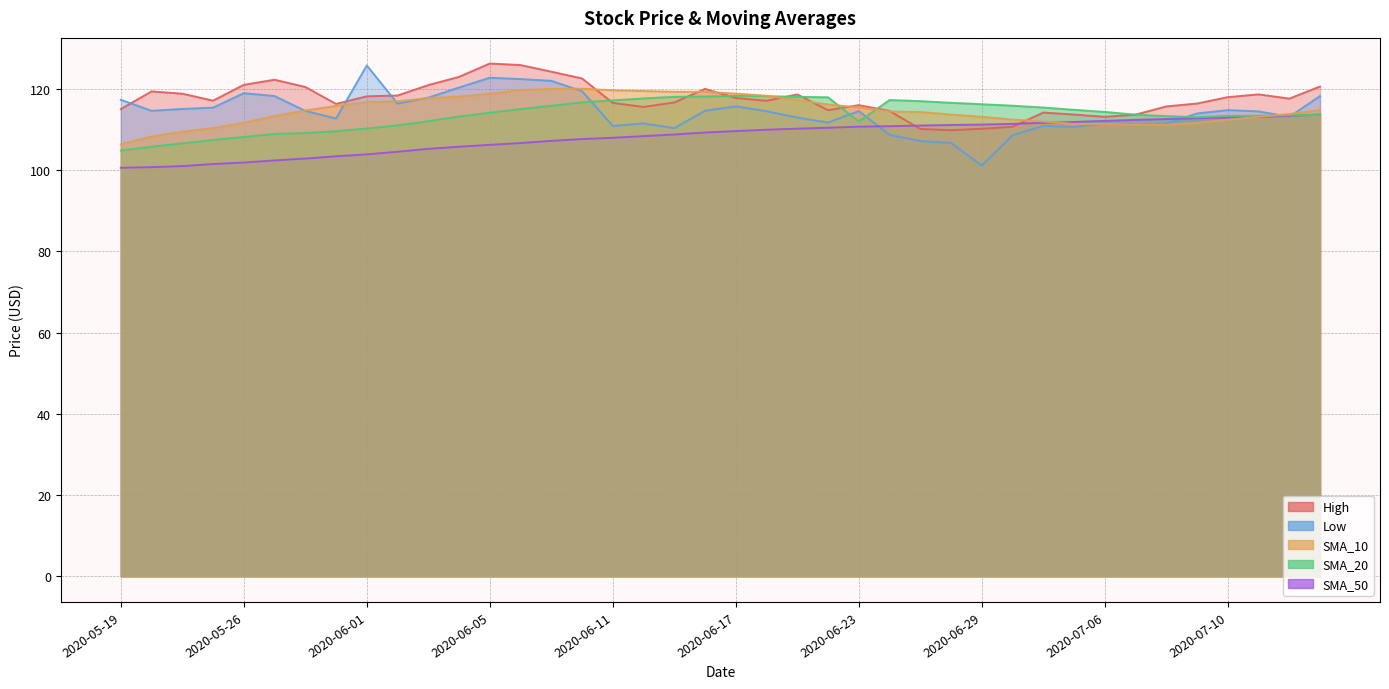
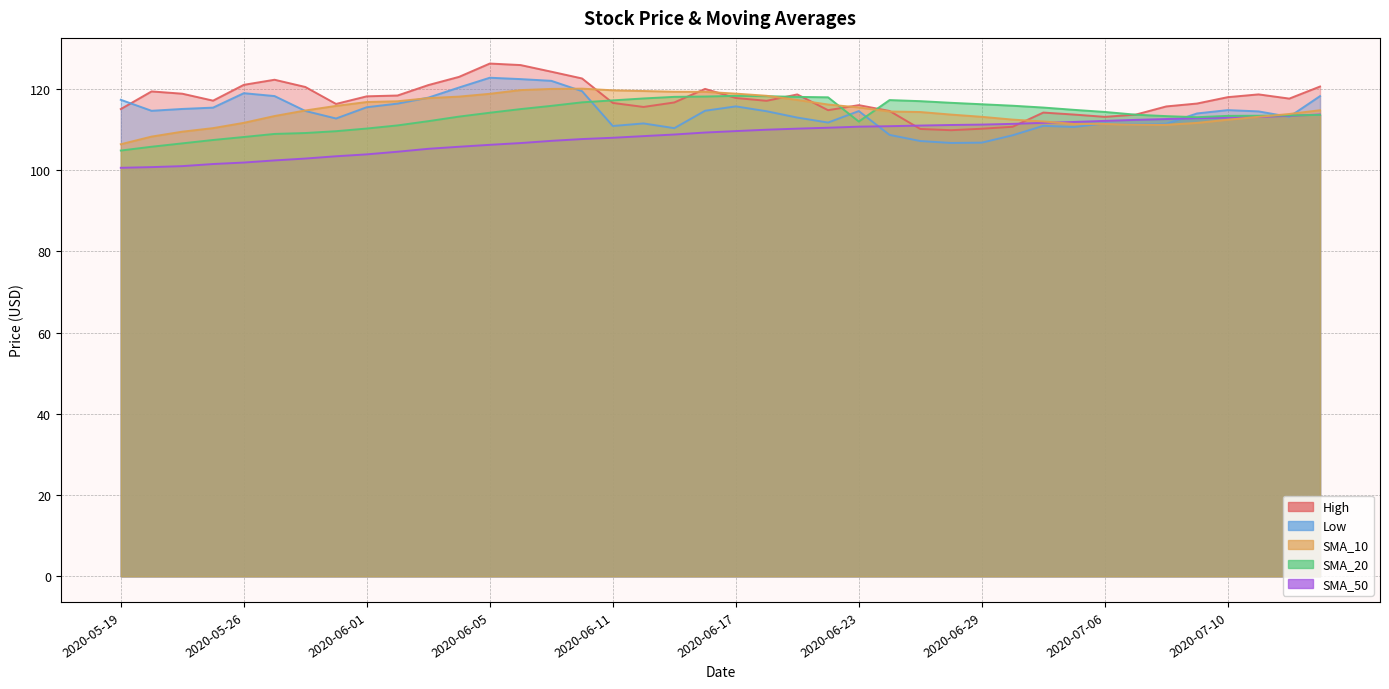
Low, 2020-06-01: 126 -> 116
Low, 2020-06-29: 101 -> 107
